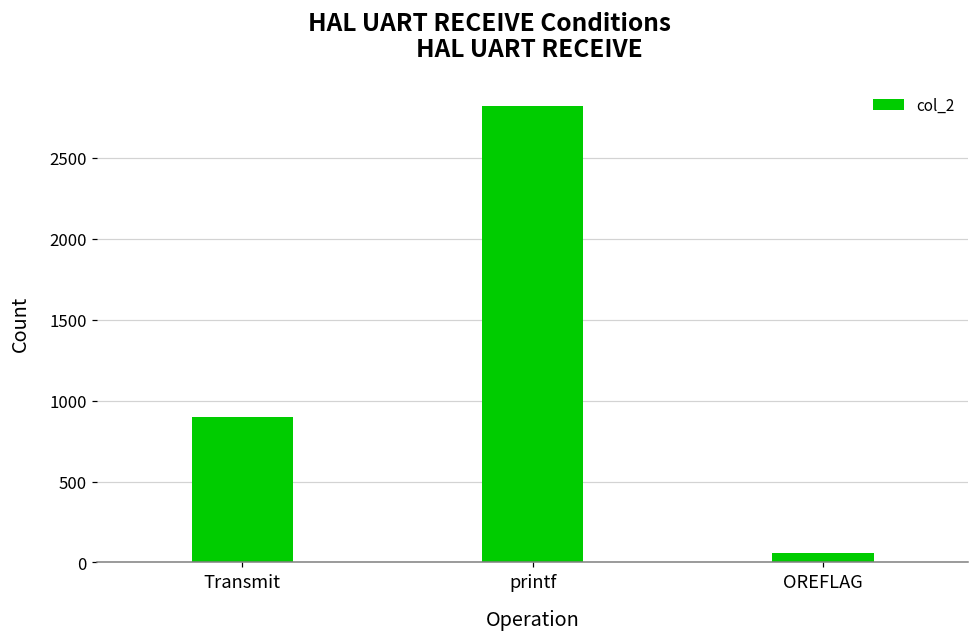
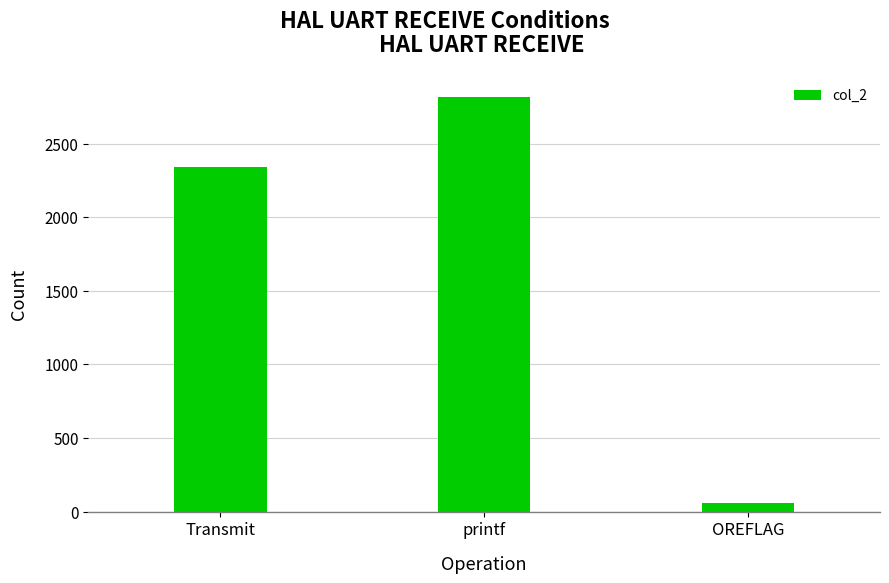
Transmit: 900 -> 2350
